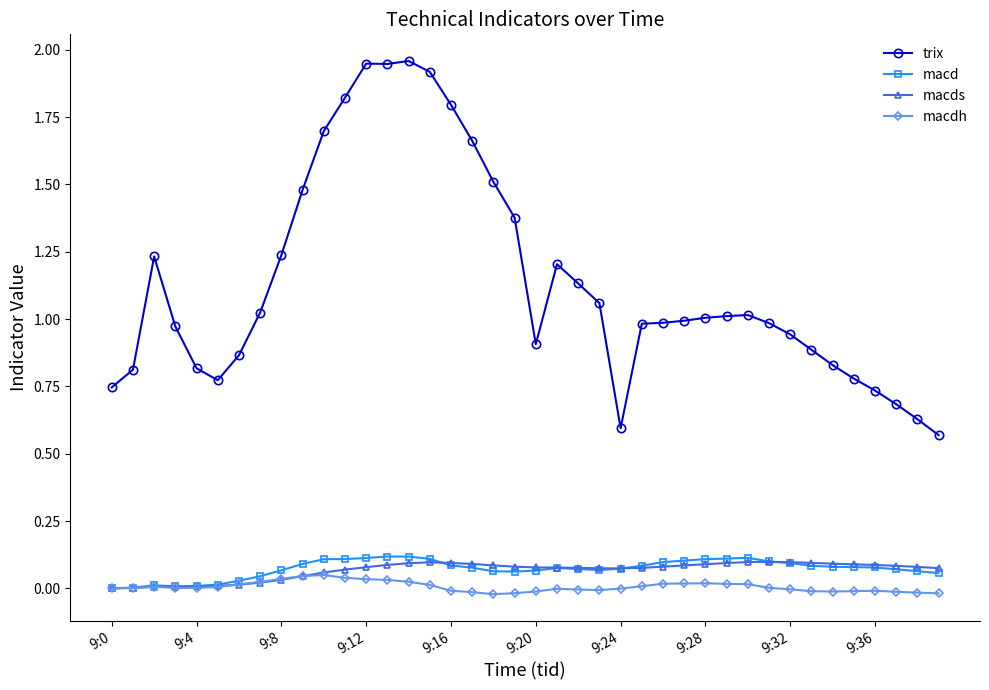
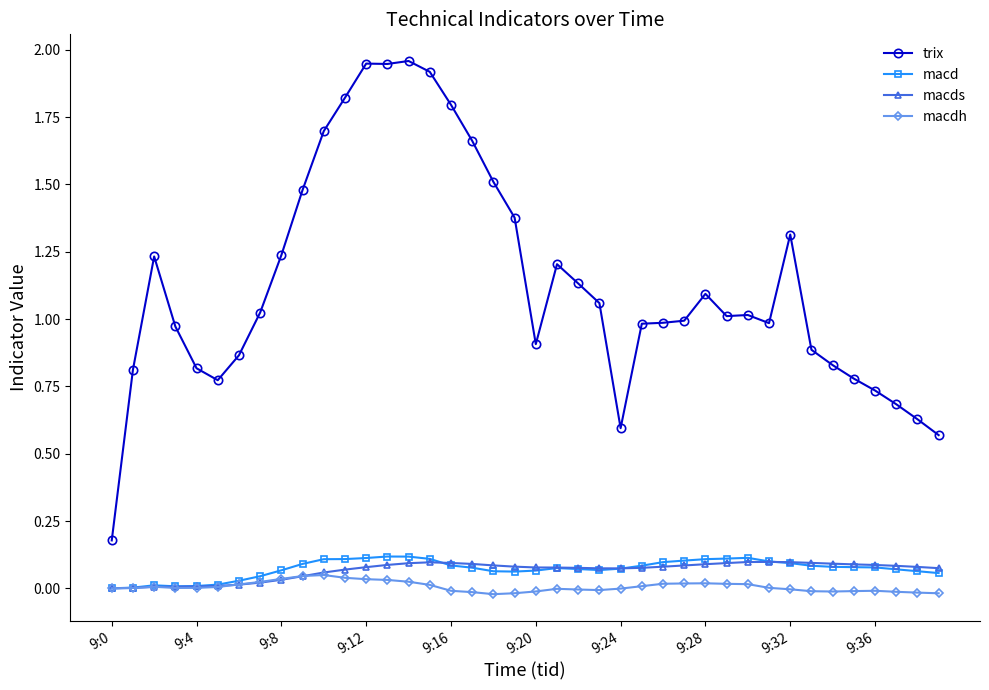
trix, 9:0: 0.75 -> 0.18
trix, 9:28: 1.00 -> 1.09
trix, 9:32: 0.94 -> 1.31
